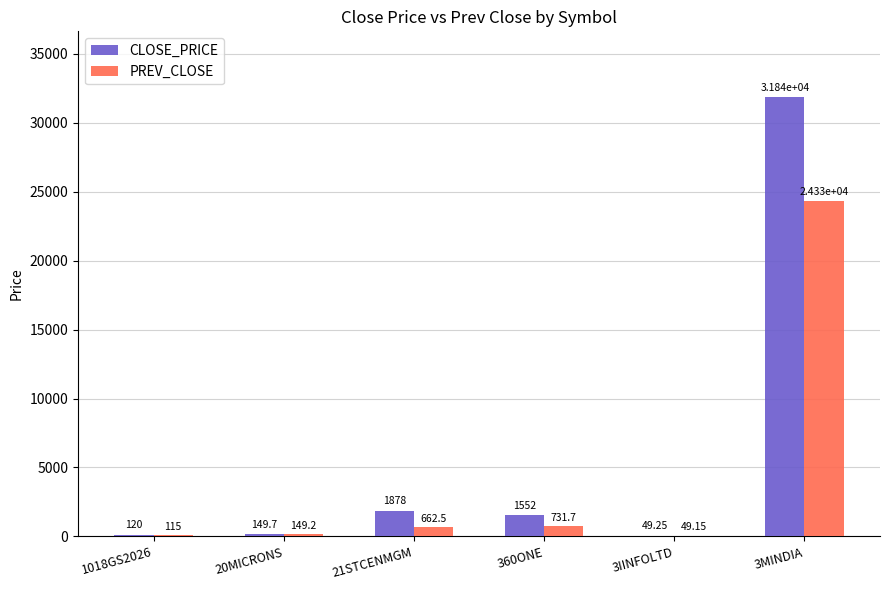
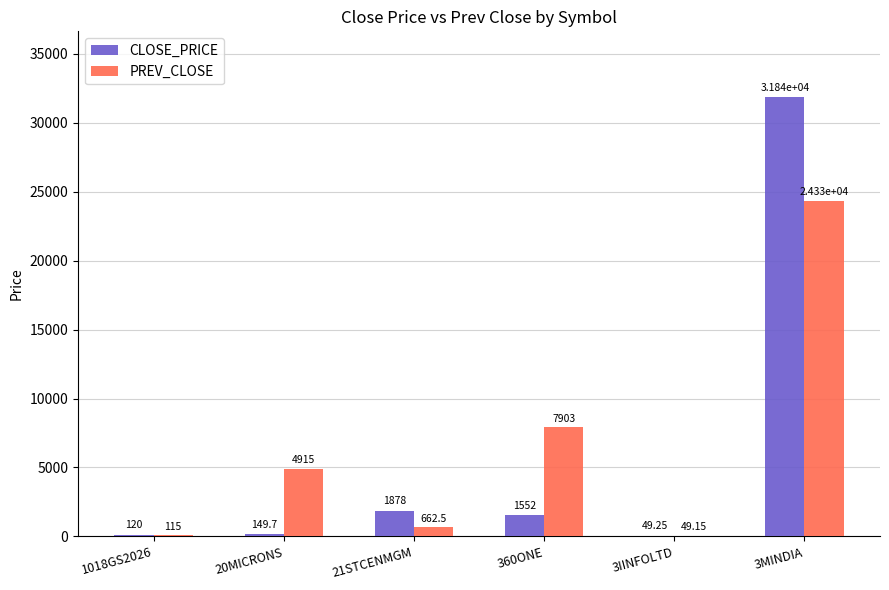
PREV_CLOSE, 20MICRONS: 149.2 -> 4915
PREV_CLOSE, 360ONE: 731.7 -> 7903
